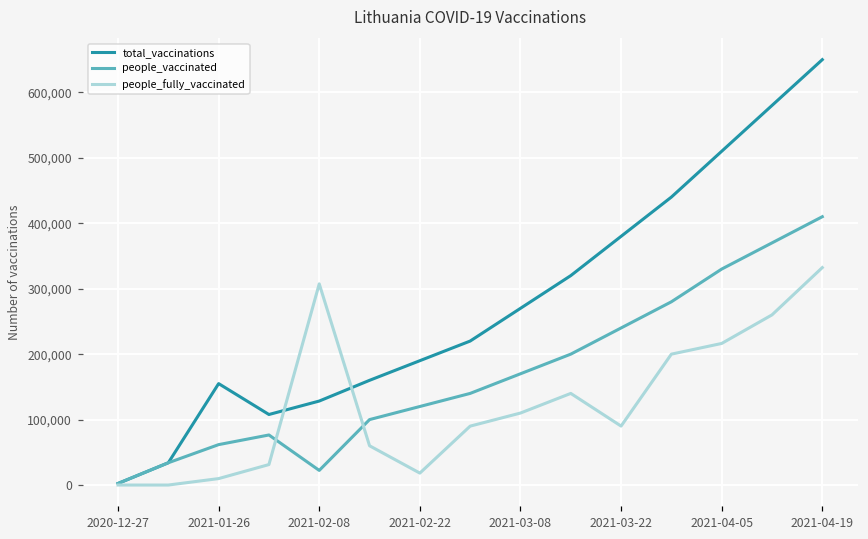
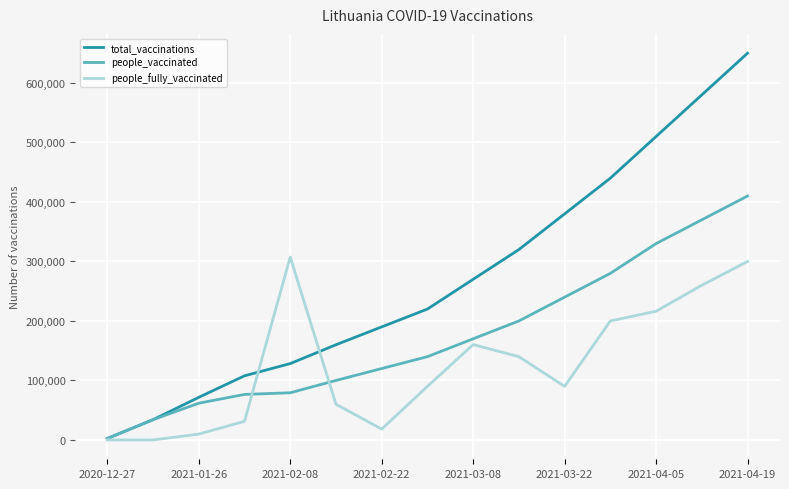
total_vaccinations, 2021-01-26: 150,000 -> 70,000
people_vaccinated, 2021-02-08: 20,000 -> 80,000
people_fully_vaccinated, 2021-03-08: 110,000 -> 160,000
people_fully_vaccinated, 2021-04-19: 330,000 -> 300,000
